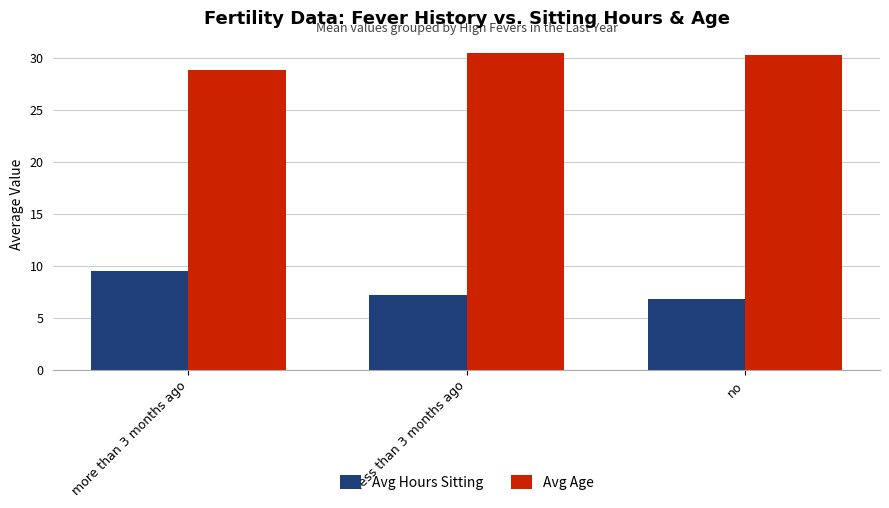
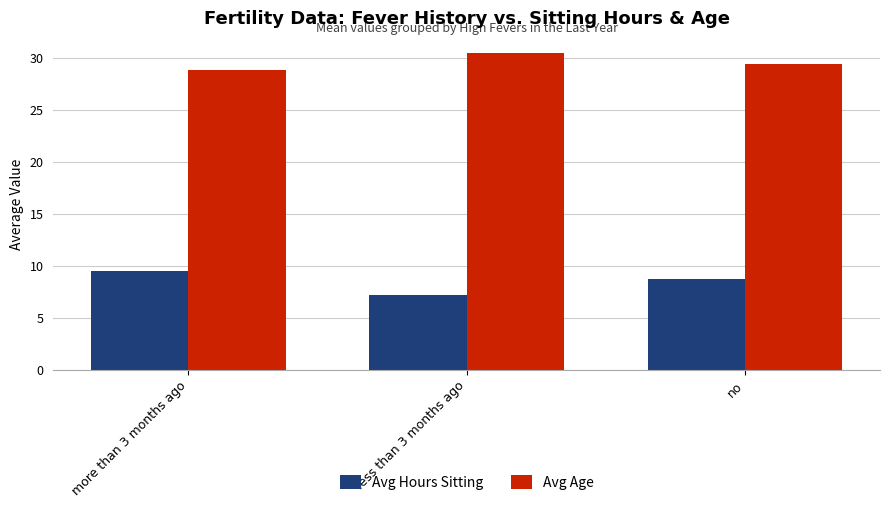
Avg Hours Sitting, no: 6.8 -> 8.7
Avg Age, no: 30.3 -> 29.4
